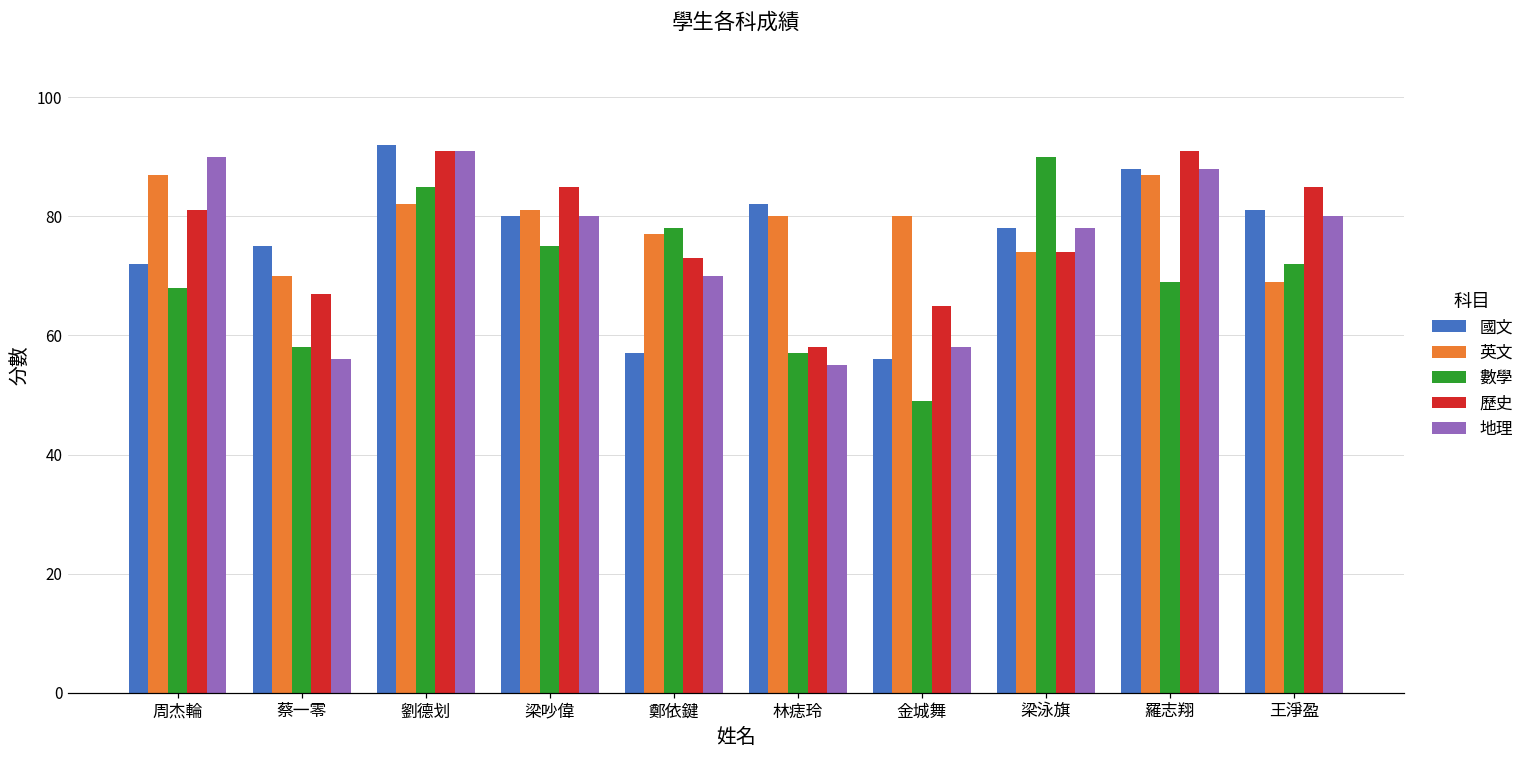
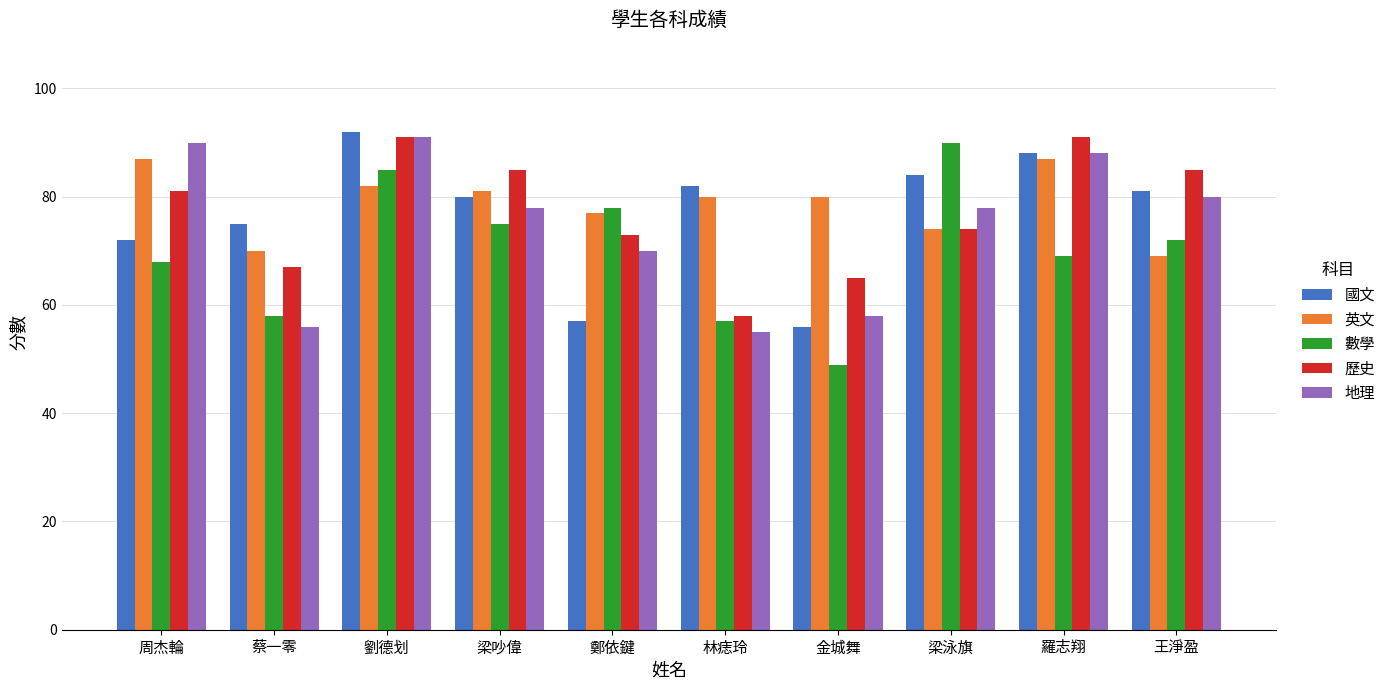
地理, 梁吵偉: 80 -> 78
國文, 梁泳旗: 78 -> 84
